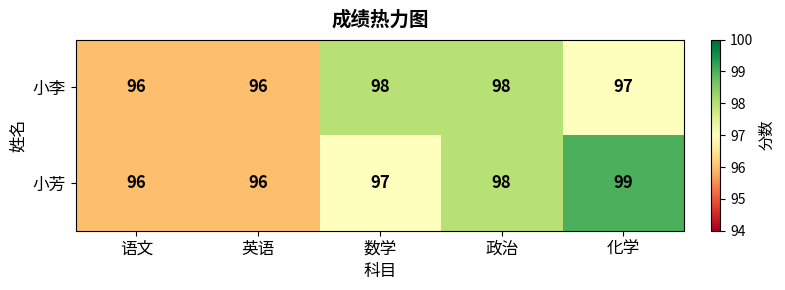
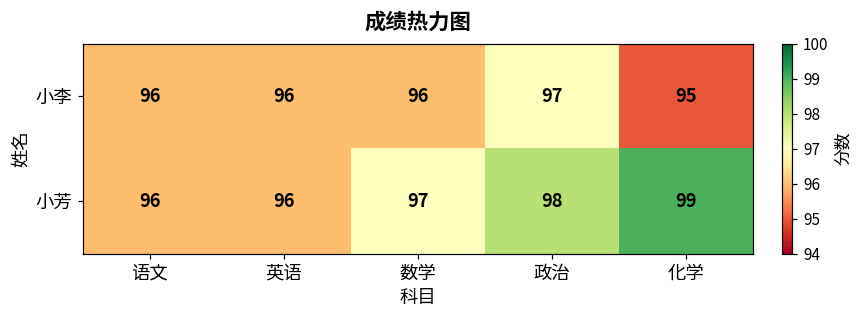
小李, 数学: 98 -> 96
小李, 政治: 98 -> 97
小李, 化学: 97 -> 95
